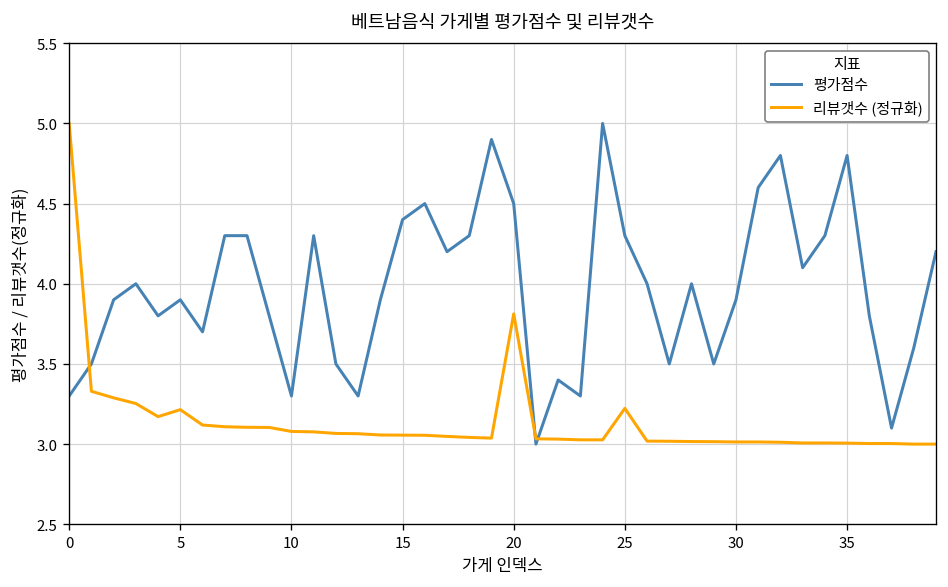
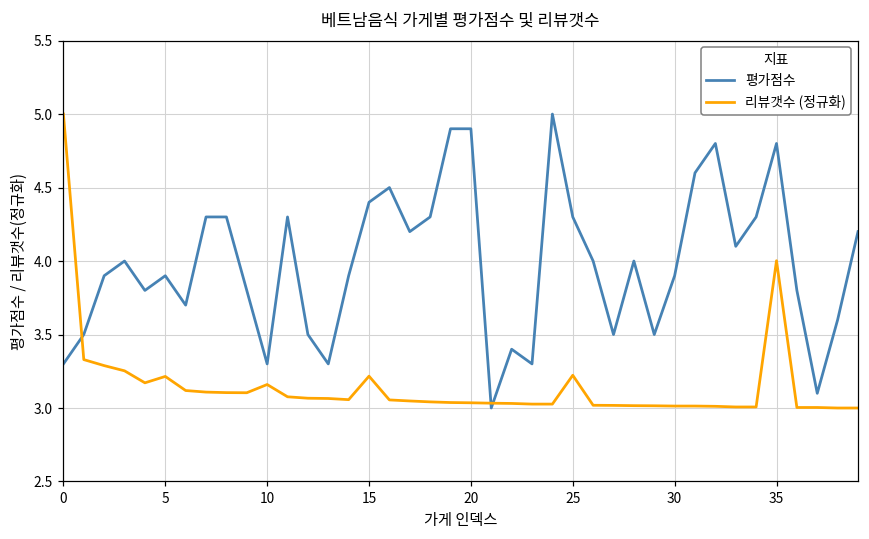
리뷰갯수 (정규화), 10: 3.08 -> 3.16
리뷰갯수 (정규화), 15: 3.06 -> 3.22
평가점수, 20: 4.5 -> 4.9
리뷰갯수 (정규화), 20: 3.81 -> 3.04
리뷰갯수 (정규화), 35: 3.01 -> 4.00
